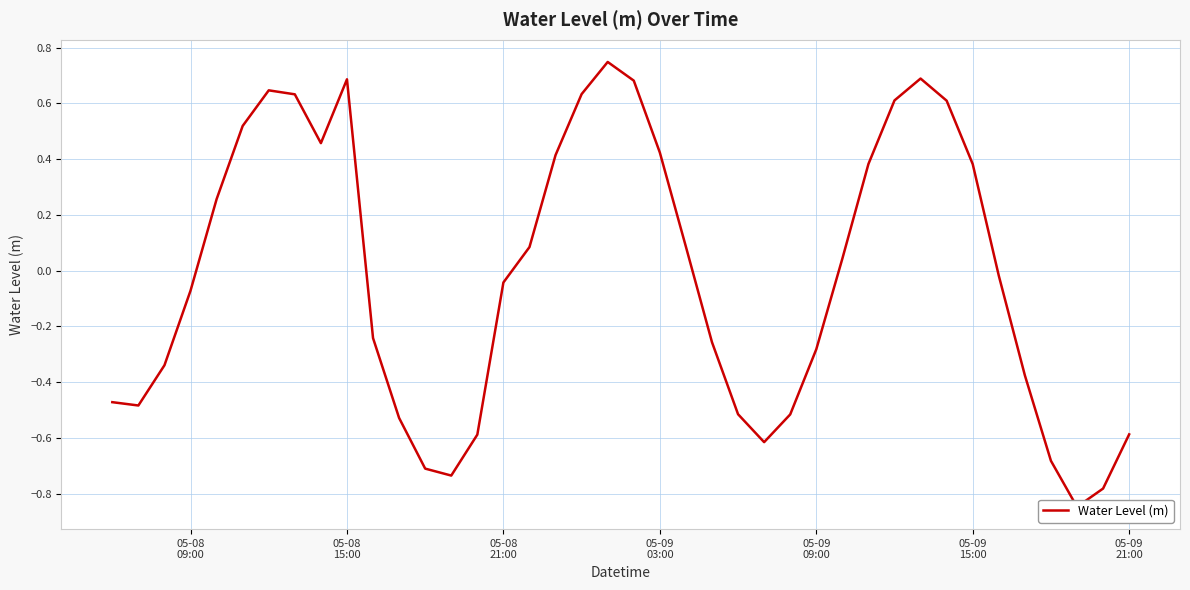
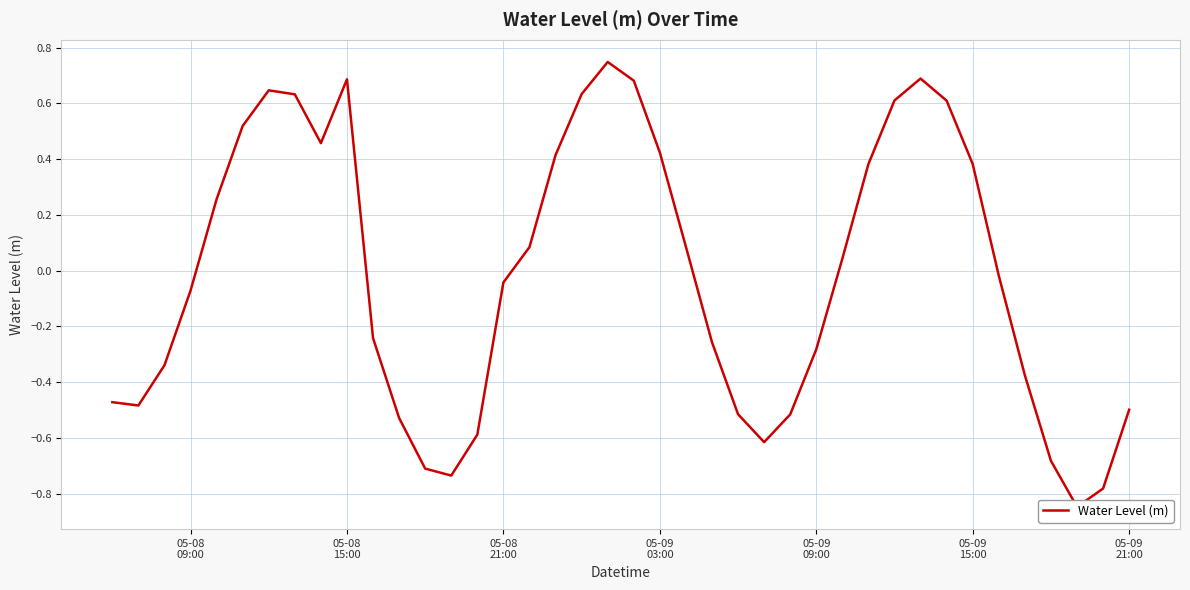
05-09 21:00: -0.59 -> -0.50
